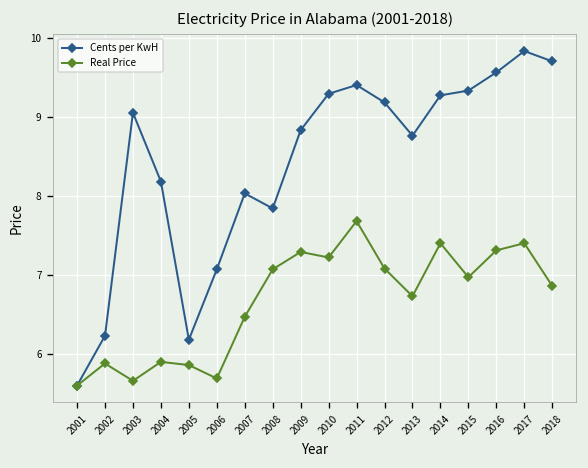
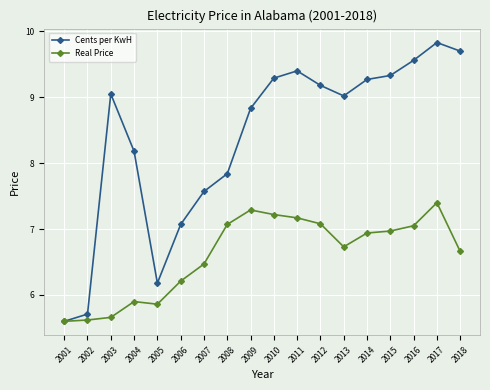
Cents per KwH, 2002: 6.2 -> 5.7
Real Price, 2002: 5.9 -> 5.6
Real Price, 2006: 5.7 -> 6.2
Cents per KwH, 2007: 8.0 -> 7.6
Real Price, 2011: 7.7 -> 7.2
Cents per KwH, 2013: 8.8 -> 9.0
Real Price, 2014: 7.4 -> 6.9
Real Price, 2016: 7.3 -> 7.1
Real Price, 2018: 6.9 -> 6.7
